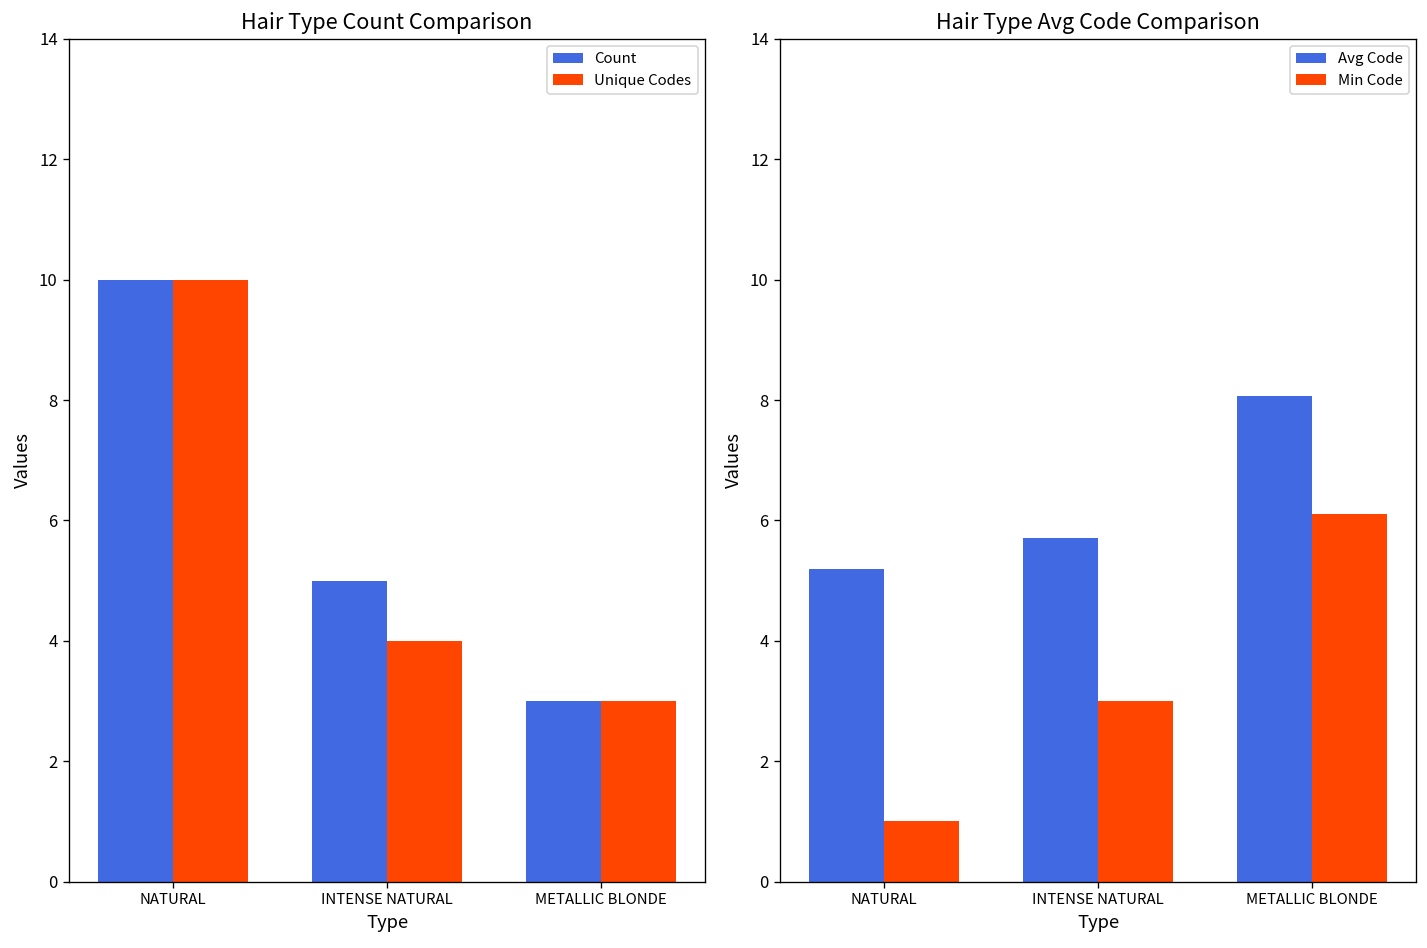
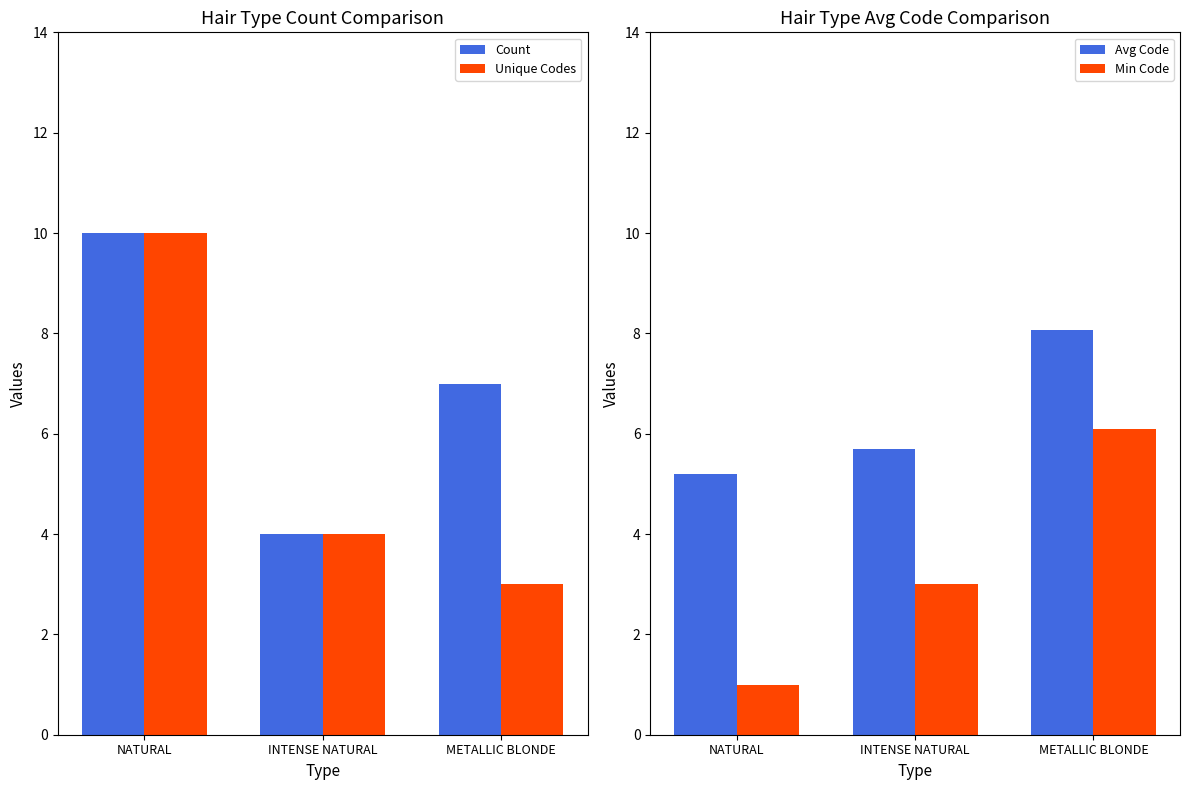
Hair Type Count Comparison, Count, INTENSE NATURAL: 5 -> 4
Hair Type Count Comparison, Count, METALLIC BLONDE: 3 -> 7
